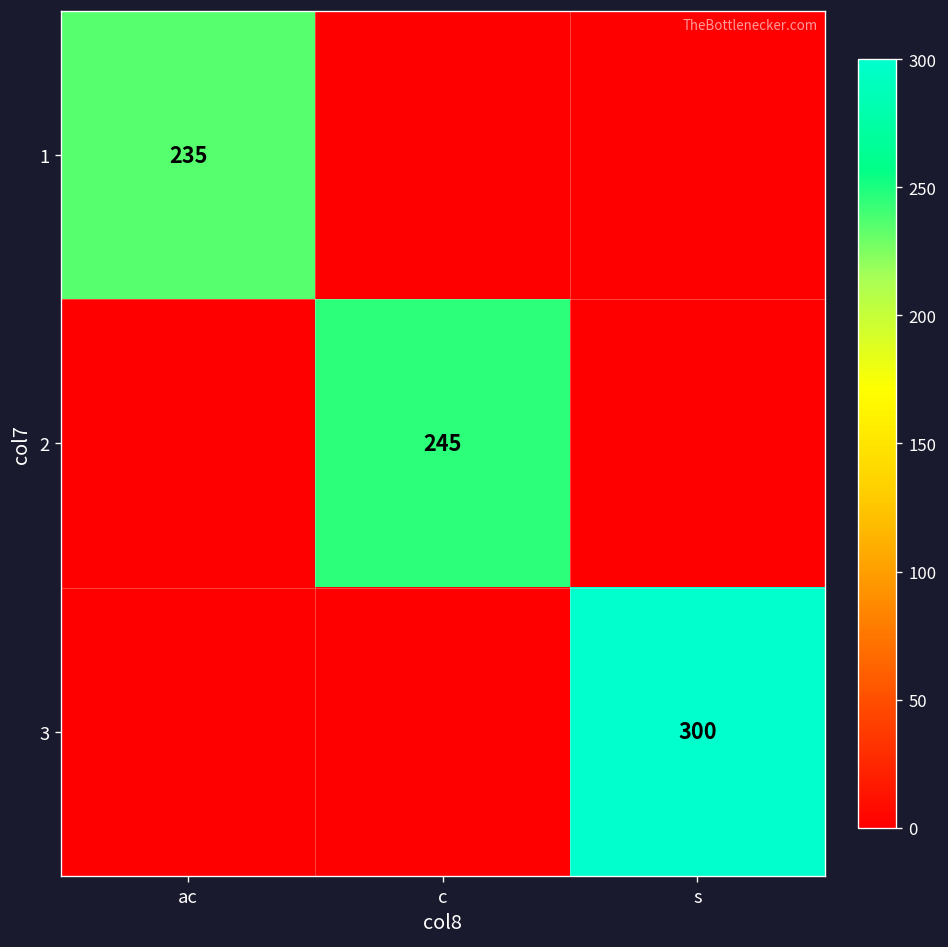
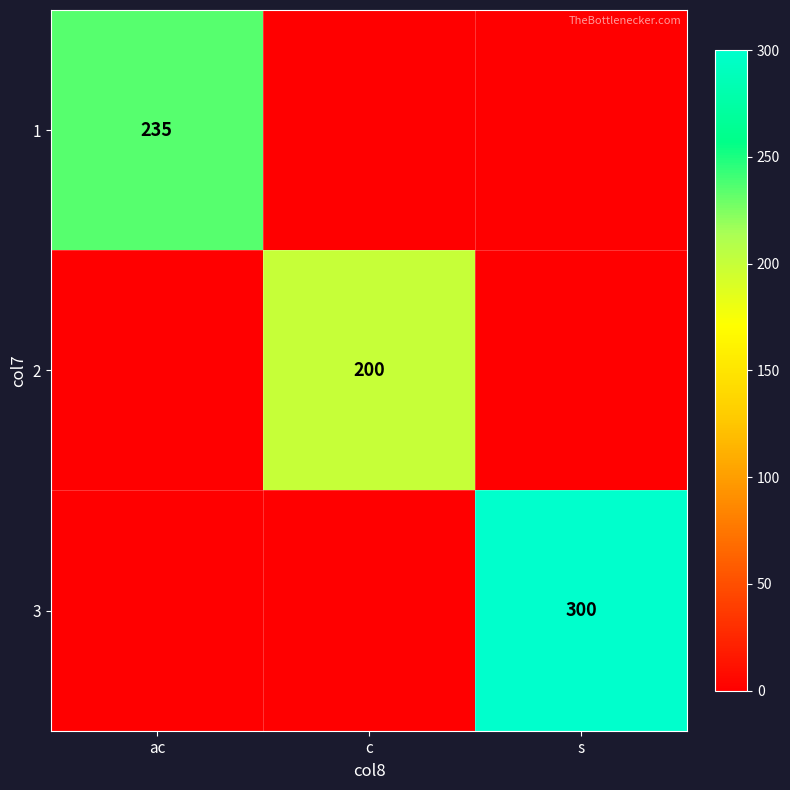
2, c: 245 -> 200
